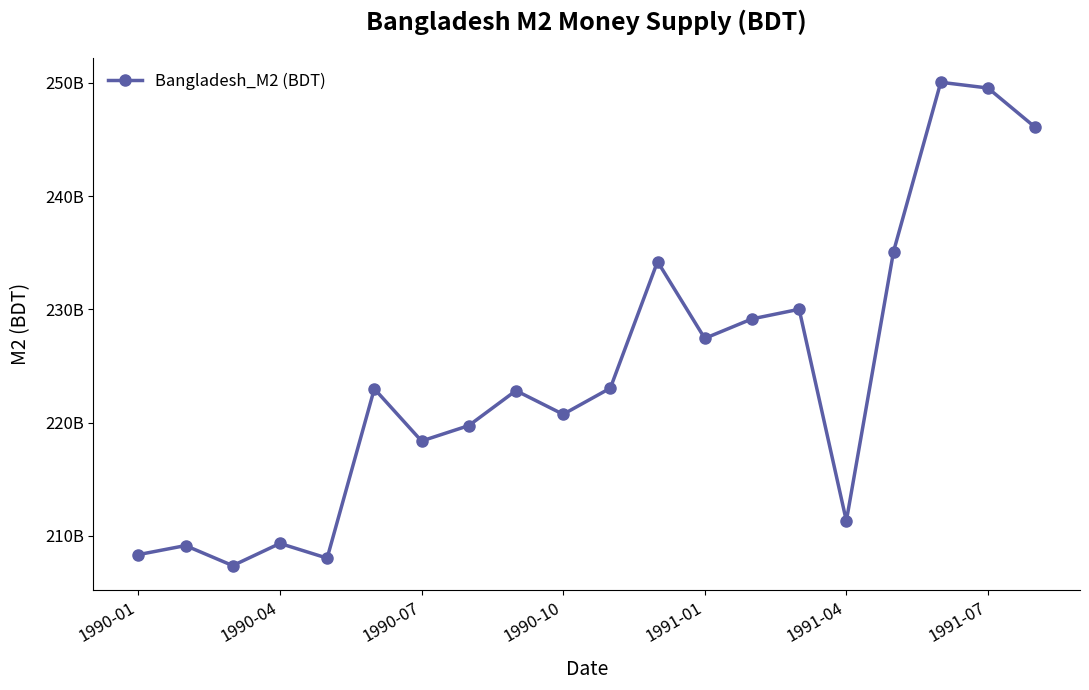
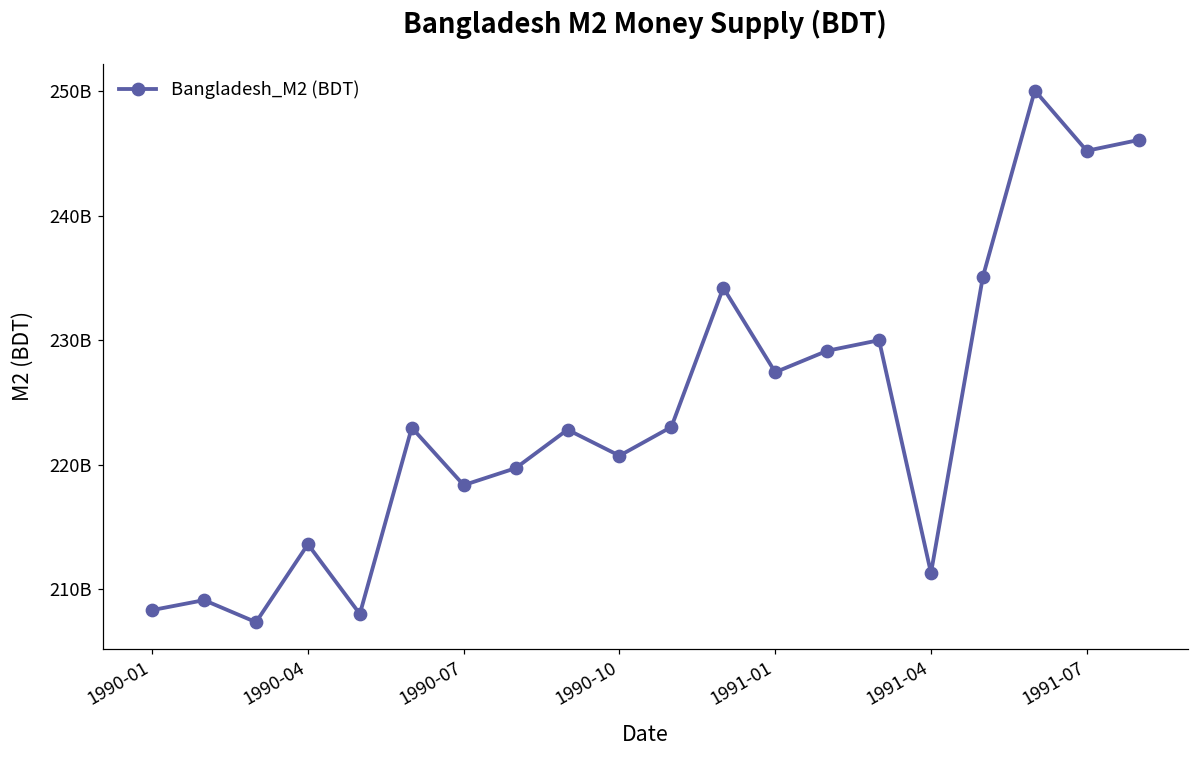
1990-04: 209300000000 -> 213600000000
1991-07: 249500000000 -> 245200000000
